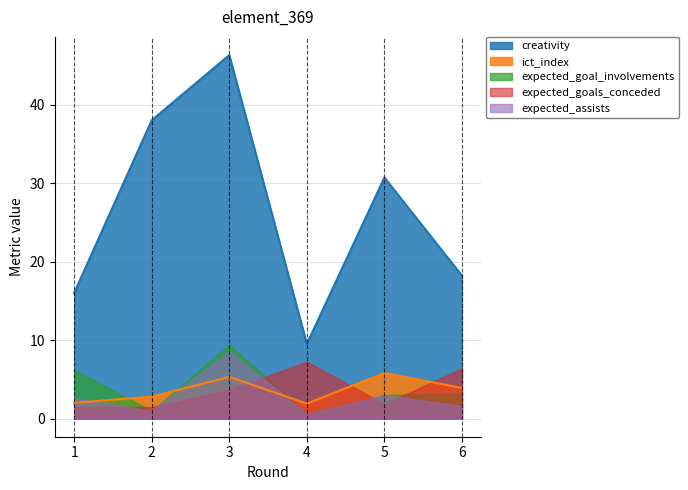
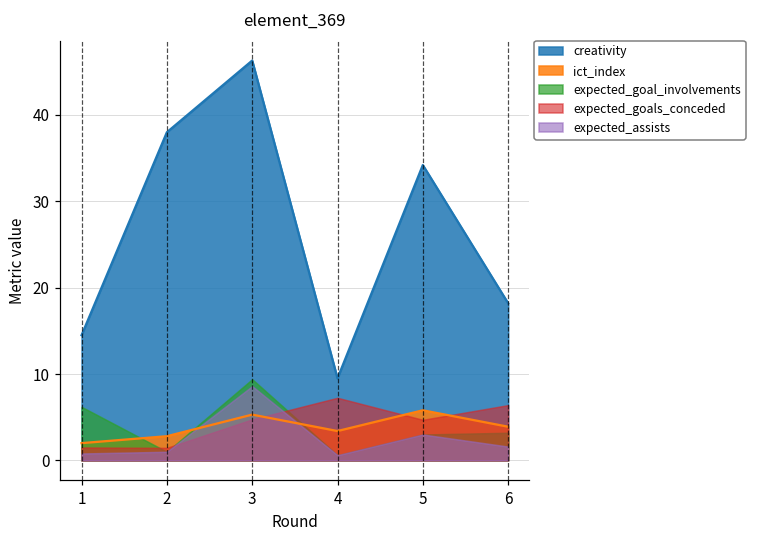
creativity, 1: 16 -> 15
expected_assists, 1: 3 -> 1
expected_goals_conceded, 3: 4 -> 5
ict_index, 4: 2 -> 3
creativity, 5: 31 -> 34
expected_goals_conceded, 5: 2 -> 5
